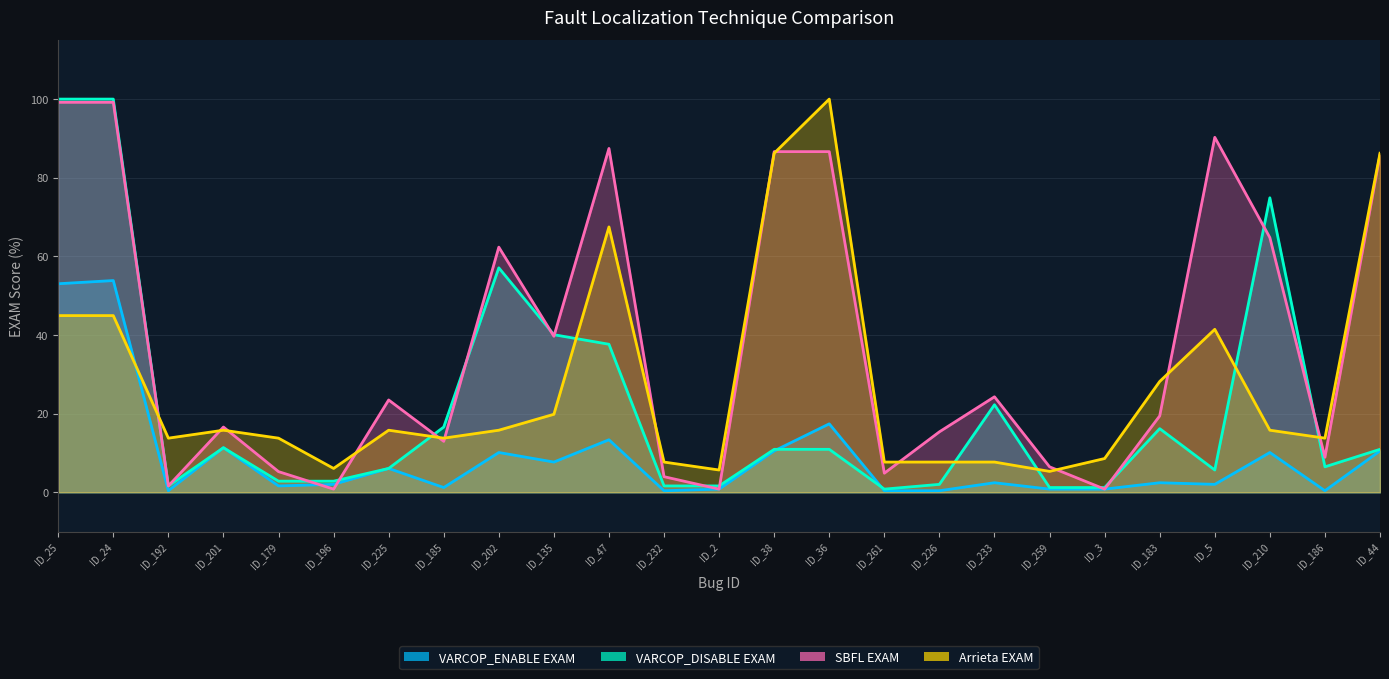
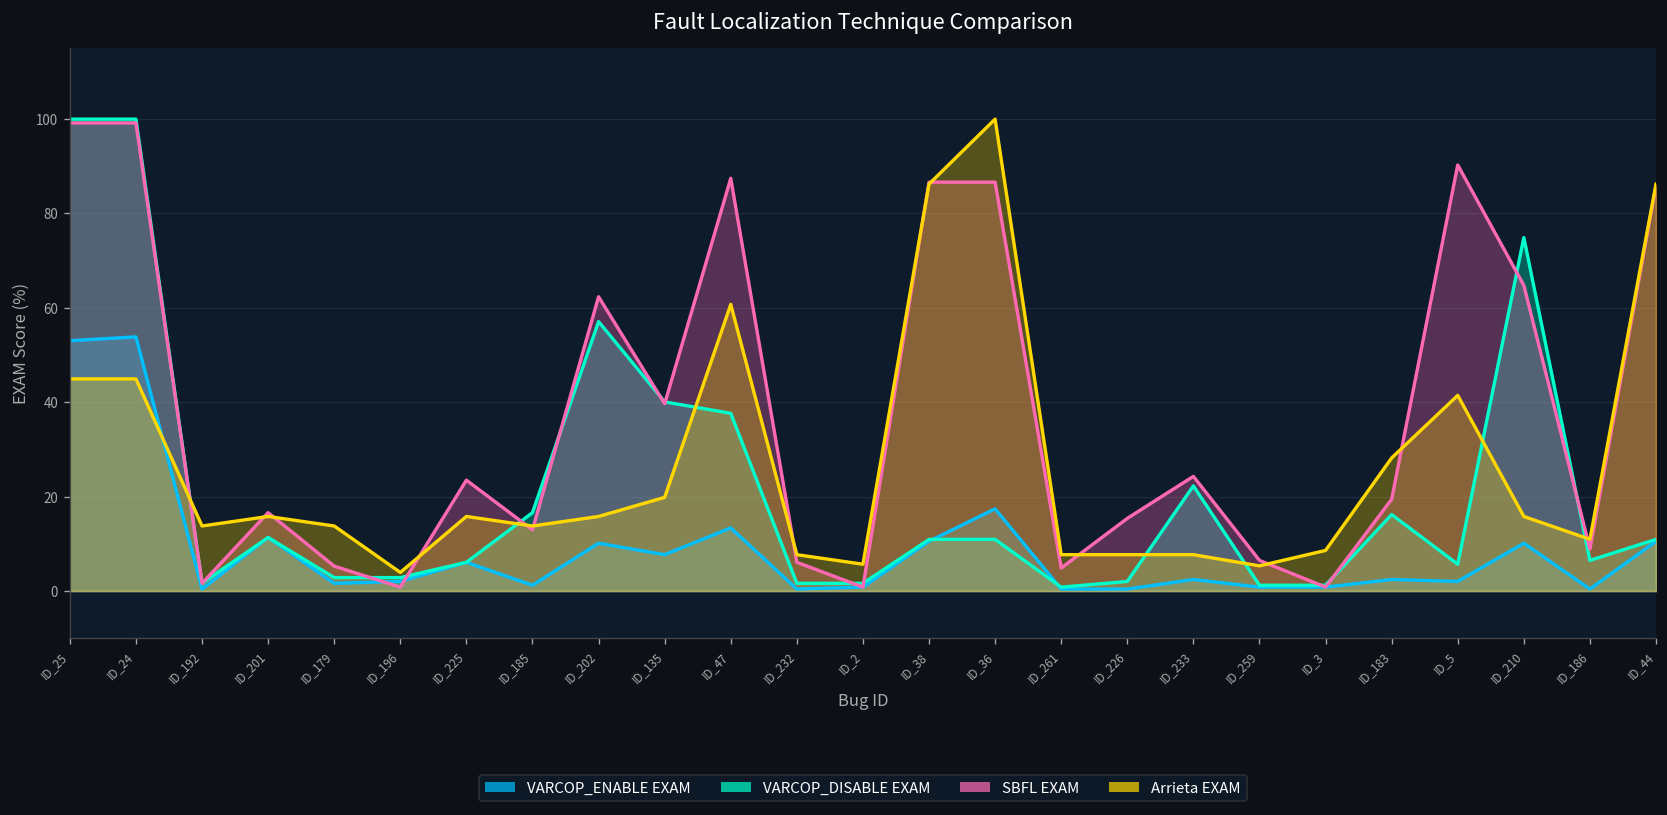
Arrieta EXAM, ID_196: 6 -> 4
Arrieta EXAM, ID_47: 67 -> 61
SBFL EXAM, ID_232: 4 -> 6
Arrieta EXAM, ID_186: 14 -> 11
